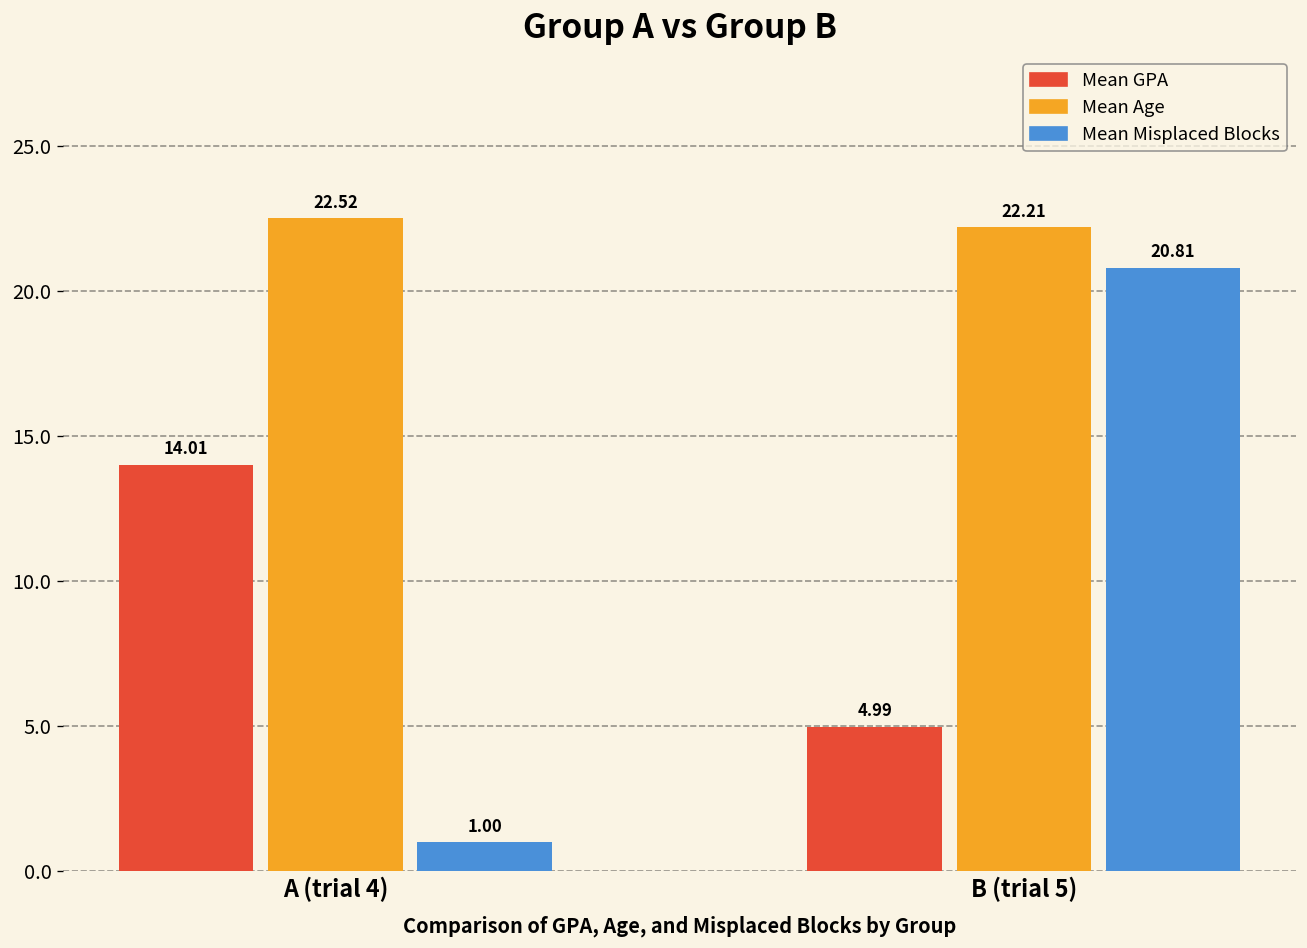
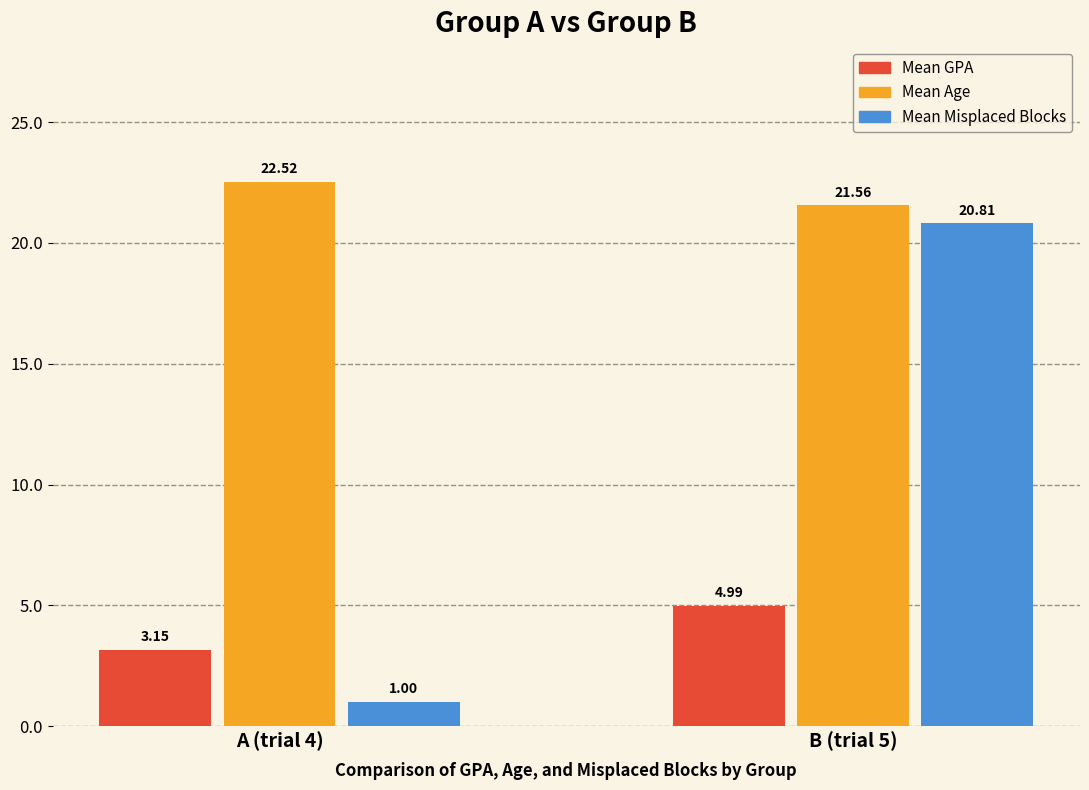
Mean GPA, A (trial 4): 14.01 -> 3.15
Mean Age, B (trial 5): 22.21 -> 21.56
